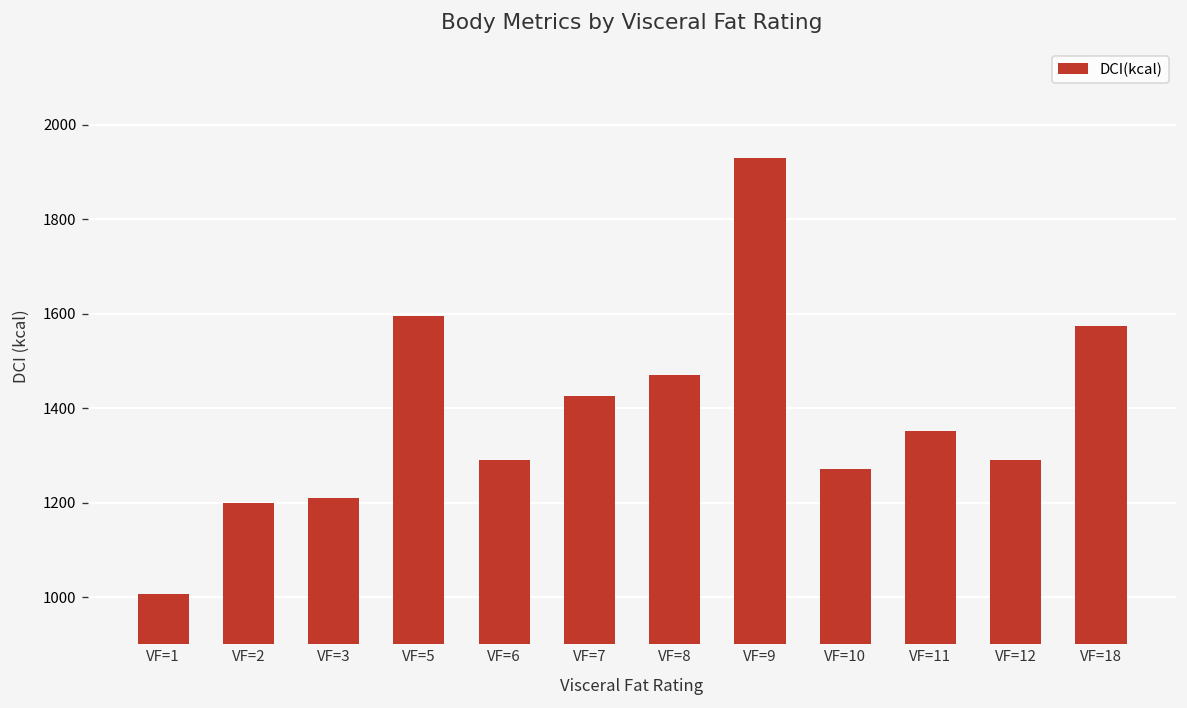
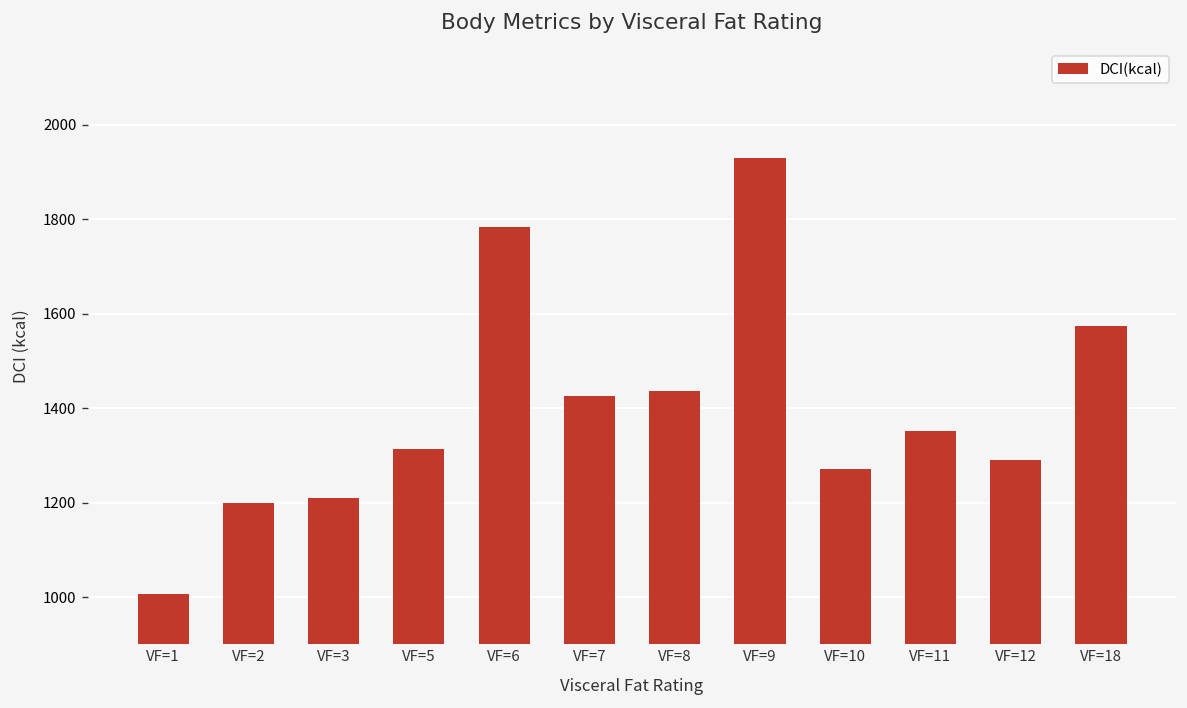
VF=5: 1600 -> 1310
VF=6: 1290 -> 1780
VF=8: 1470 -> 1440
